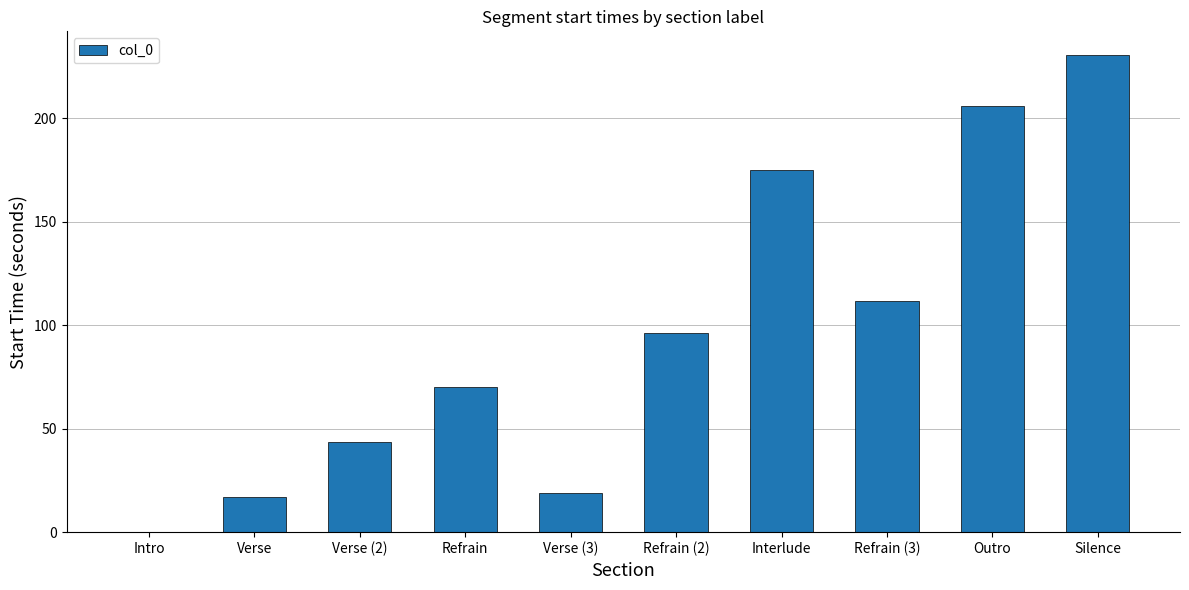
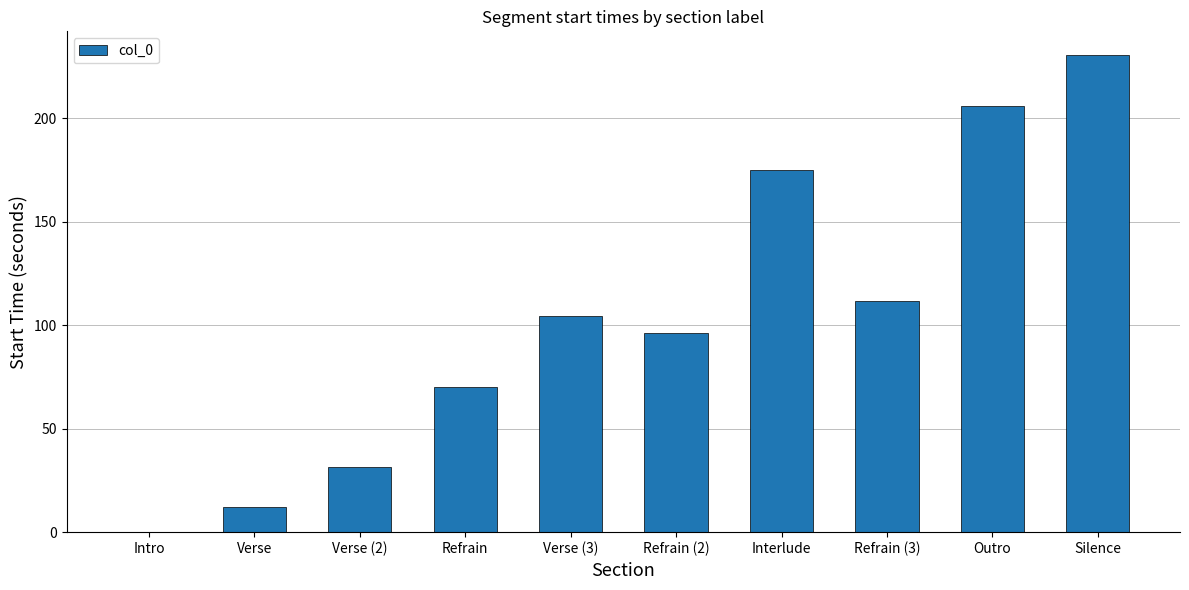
Verse: 17 -> 12
Verse (2): 44 -> 32
Verse (3): 19 -> 104
